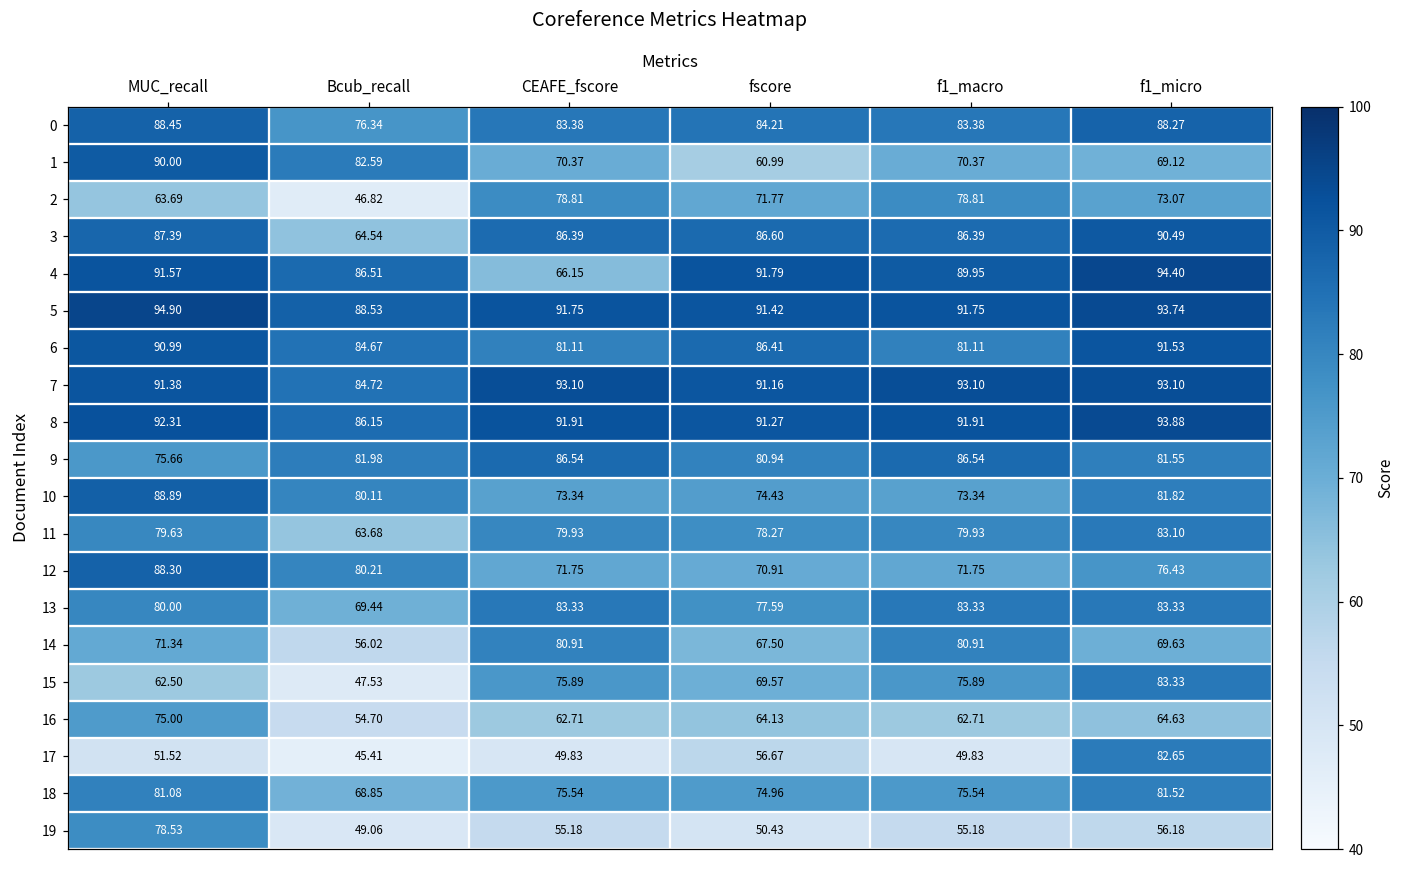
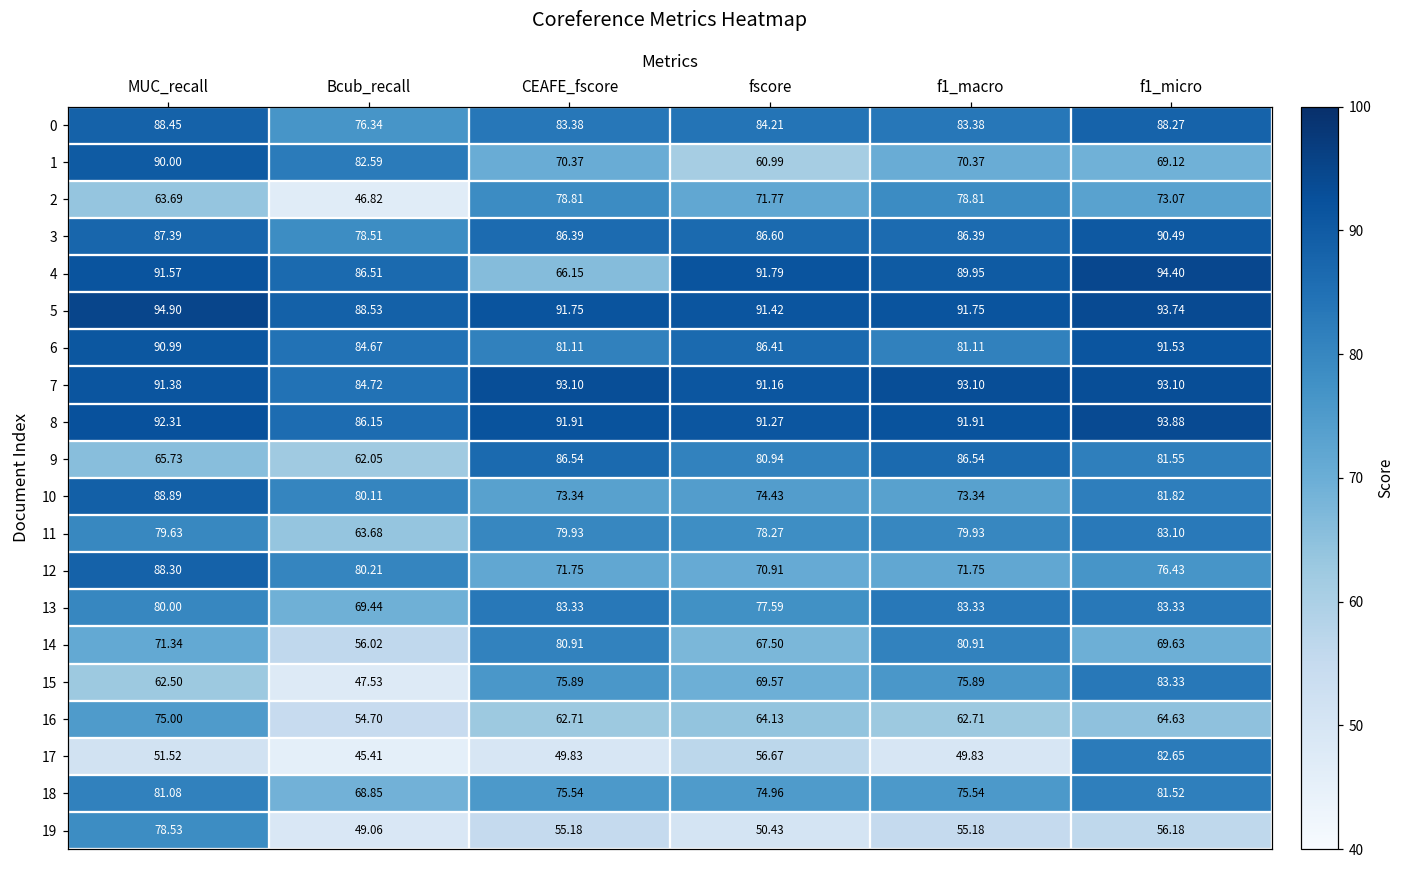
3, Bcub_recall: 64.54 -> 78.51
9, MUC_recall: 75.66 -> 65.73
9, Bcub_recall: 81.98 -> 62.05
